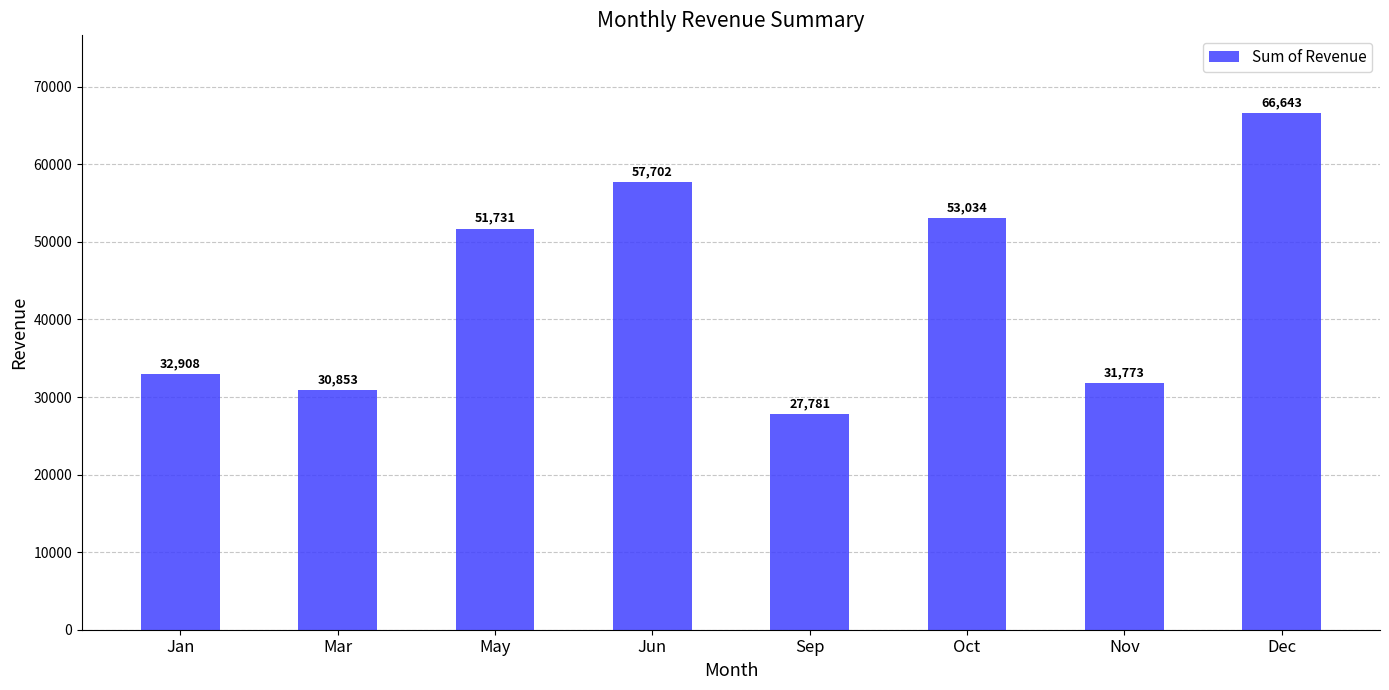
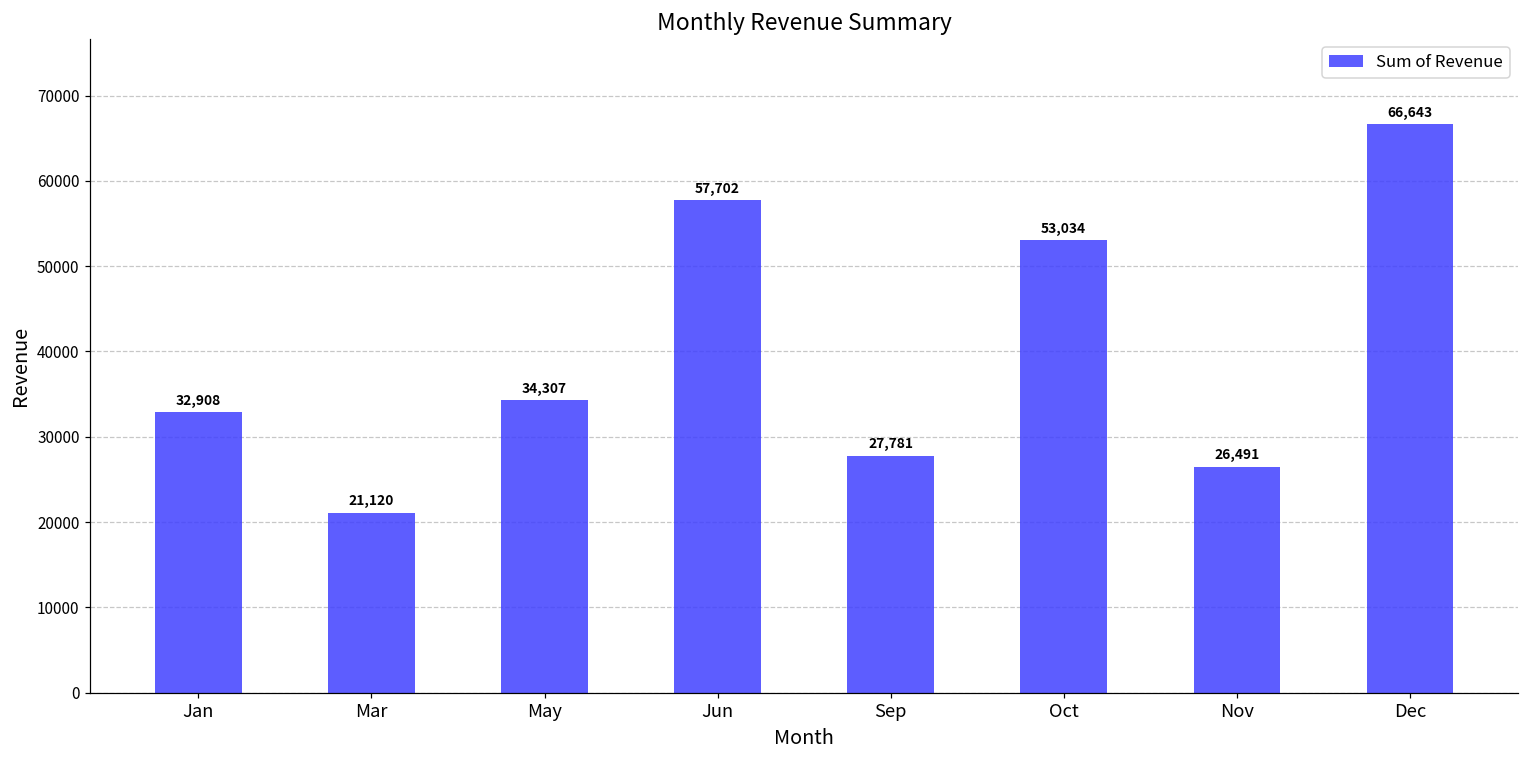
Mar: 30,853 -> 21,120
May: 51,731 -> 34,307
Nov: 31,773 -> 26,491
